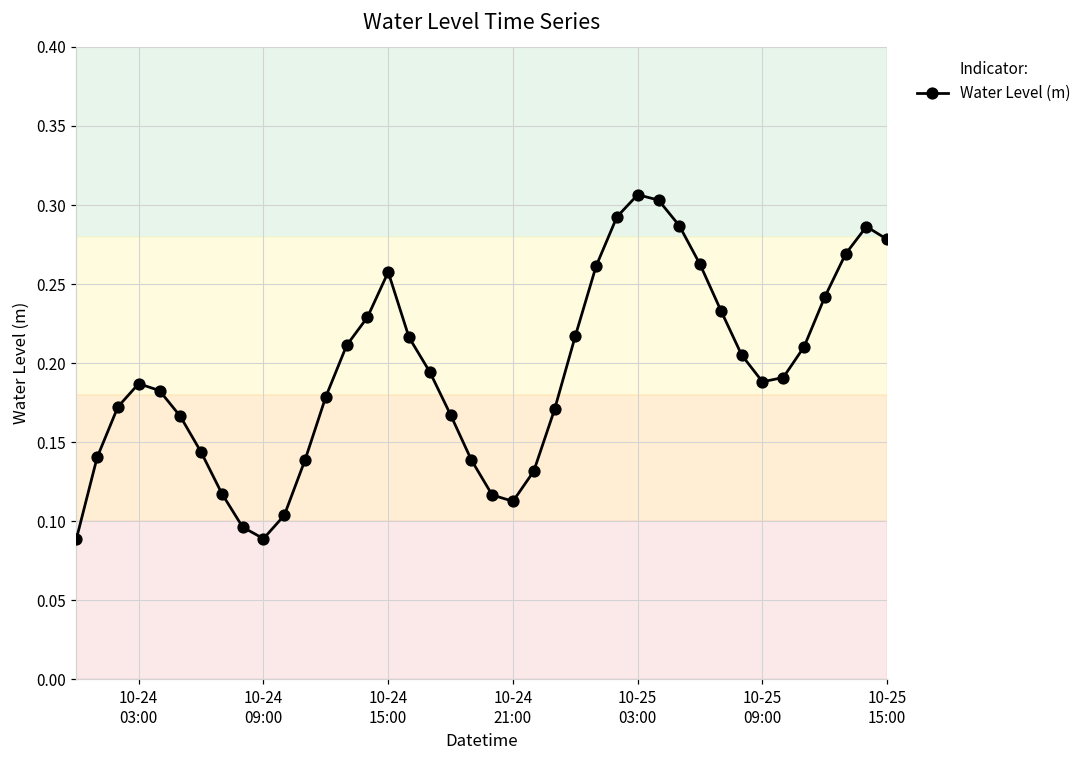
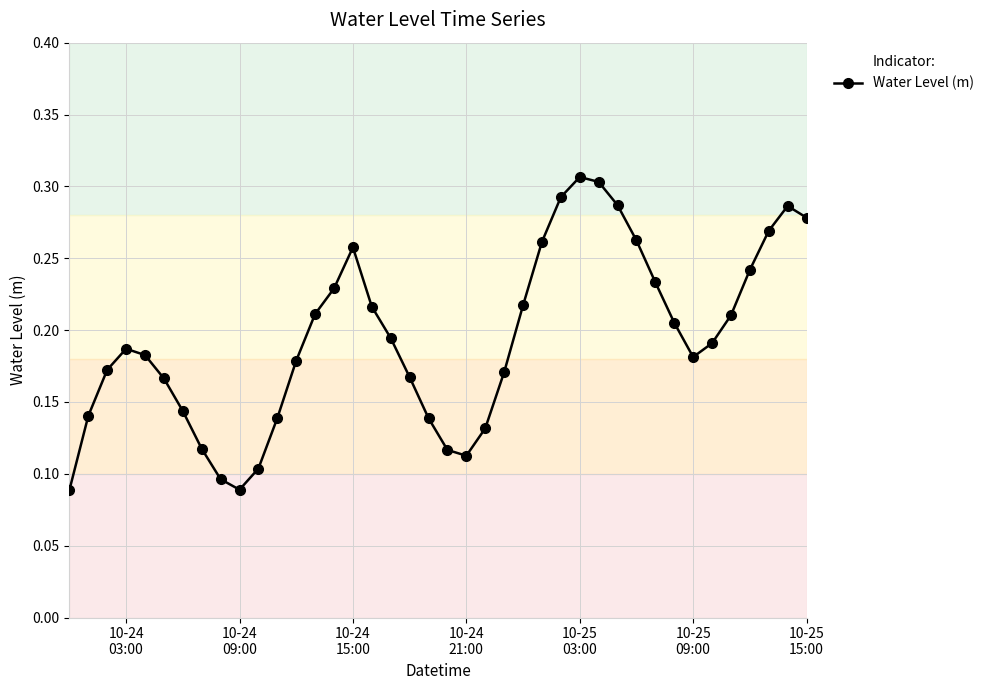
10-25 09:00: 0.188 -> 0.181
